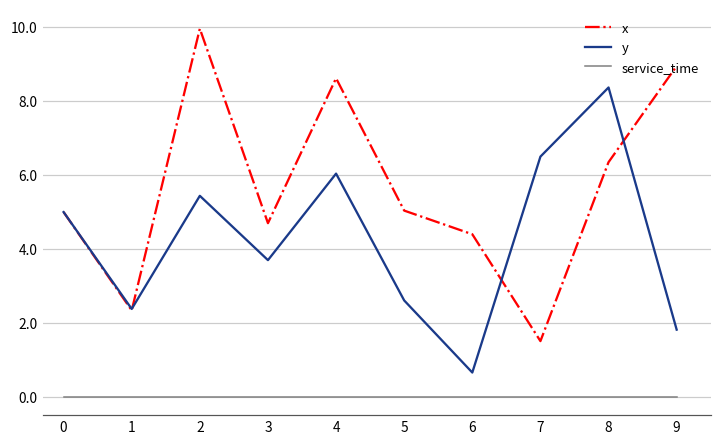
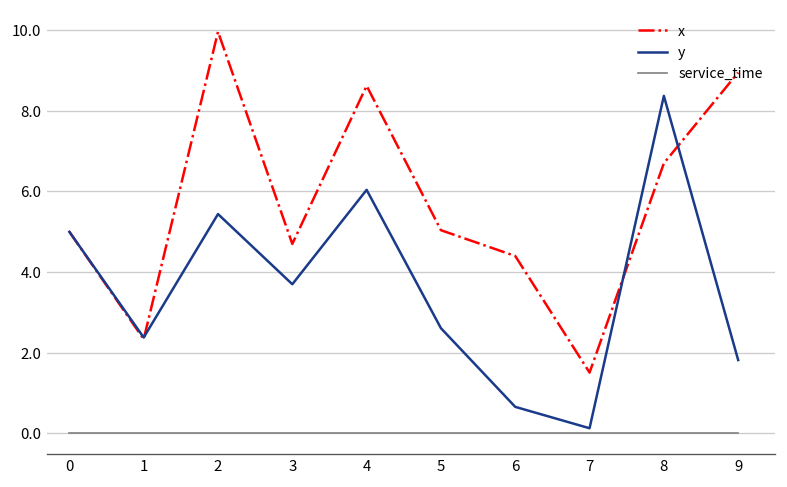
y, 7: 6.5 -> 0.1
x, 8: 6.4 -> 6.7
